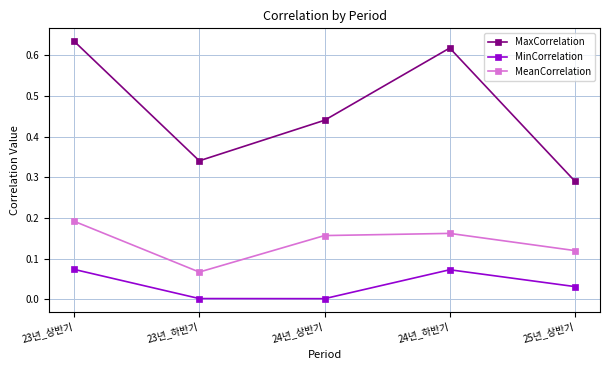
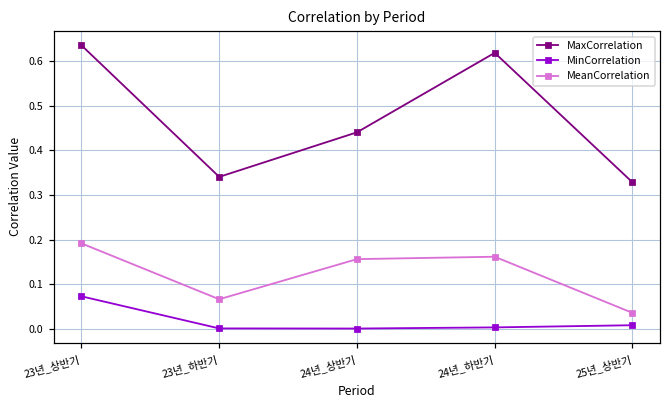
MinCorrelation, 24년_하반기: 0.07 -> 0.00
MaxCorrelation, 25년_상반기: 0.29 -> 0.33
MinCorrelation, 25년_상반기: 0.03 -> 0.01
MeanCorrelation, 25년_상반기: 0.12 -> 0.04
